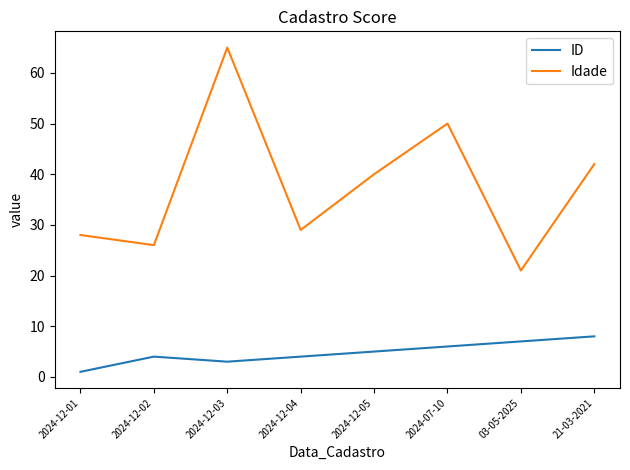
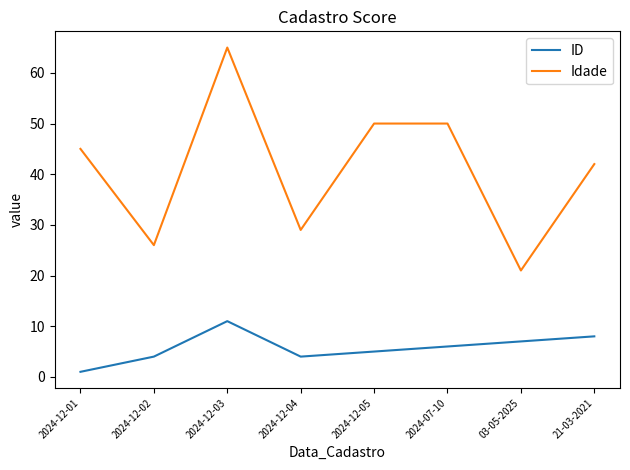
Idade, 2024-12-01: 28 -> 45
ID, 2024-12-03: 3 -> 11
Idade, 2024-12-05: 40 -> 50
